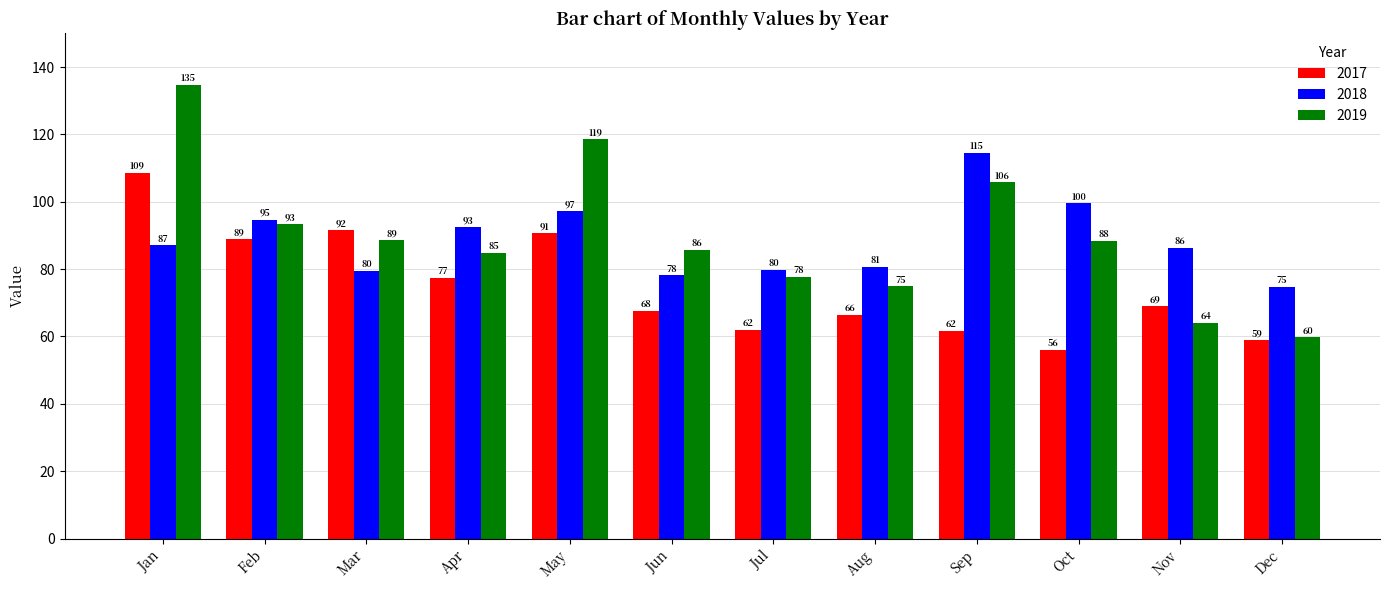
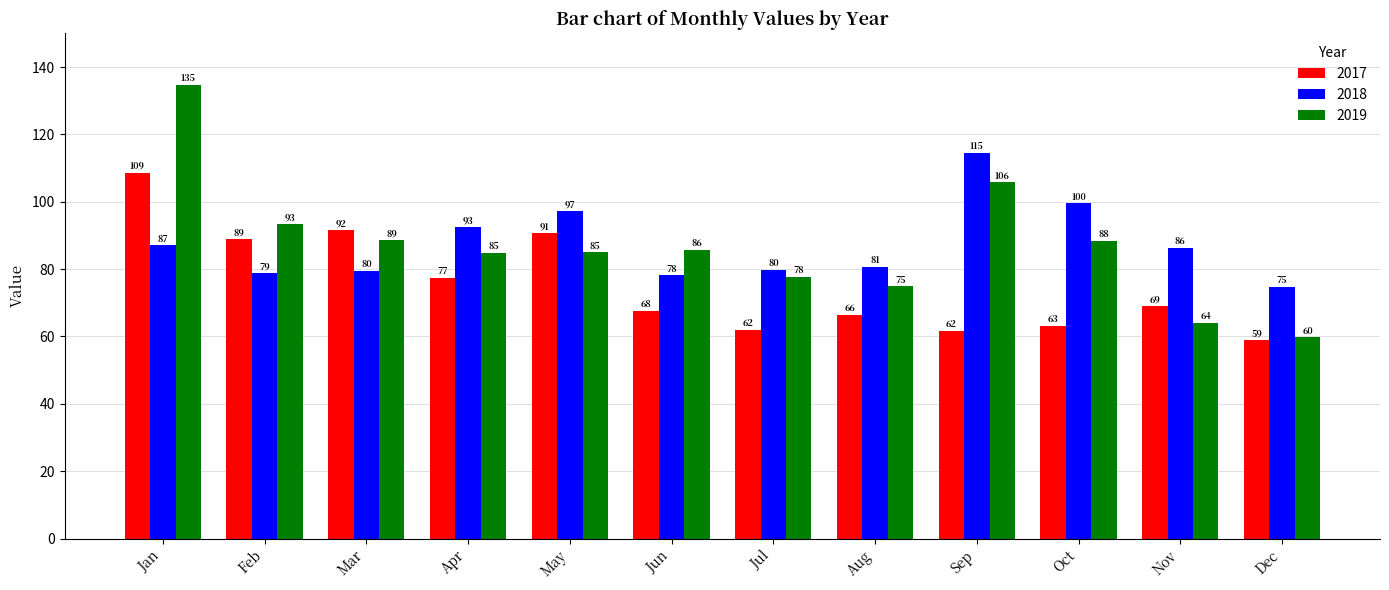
2018, Feb: 95 -> 79
2019, May: 119 -> 85
2017, Oct: 56 -> 63
